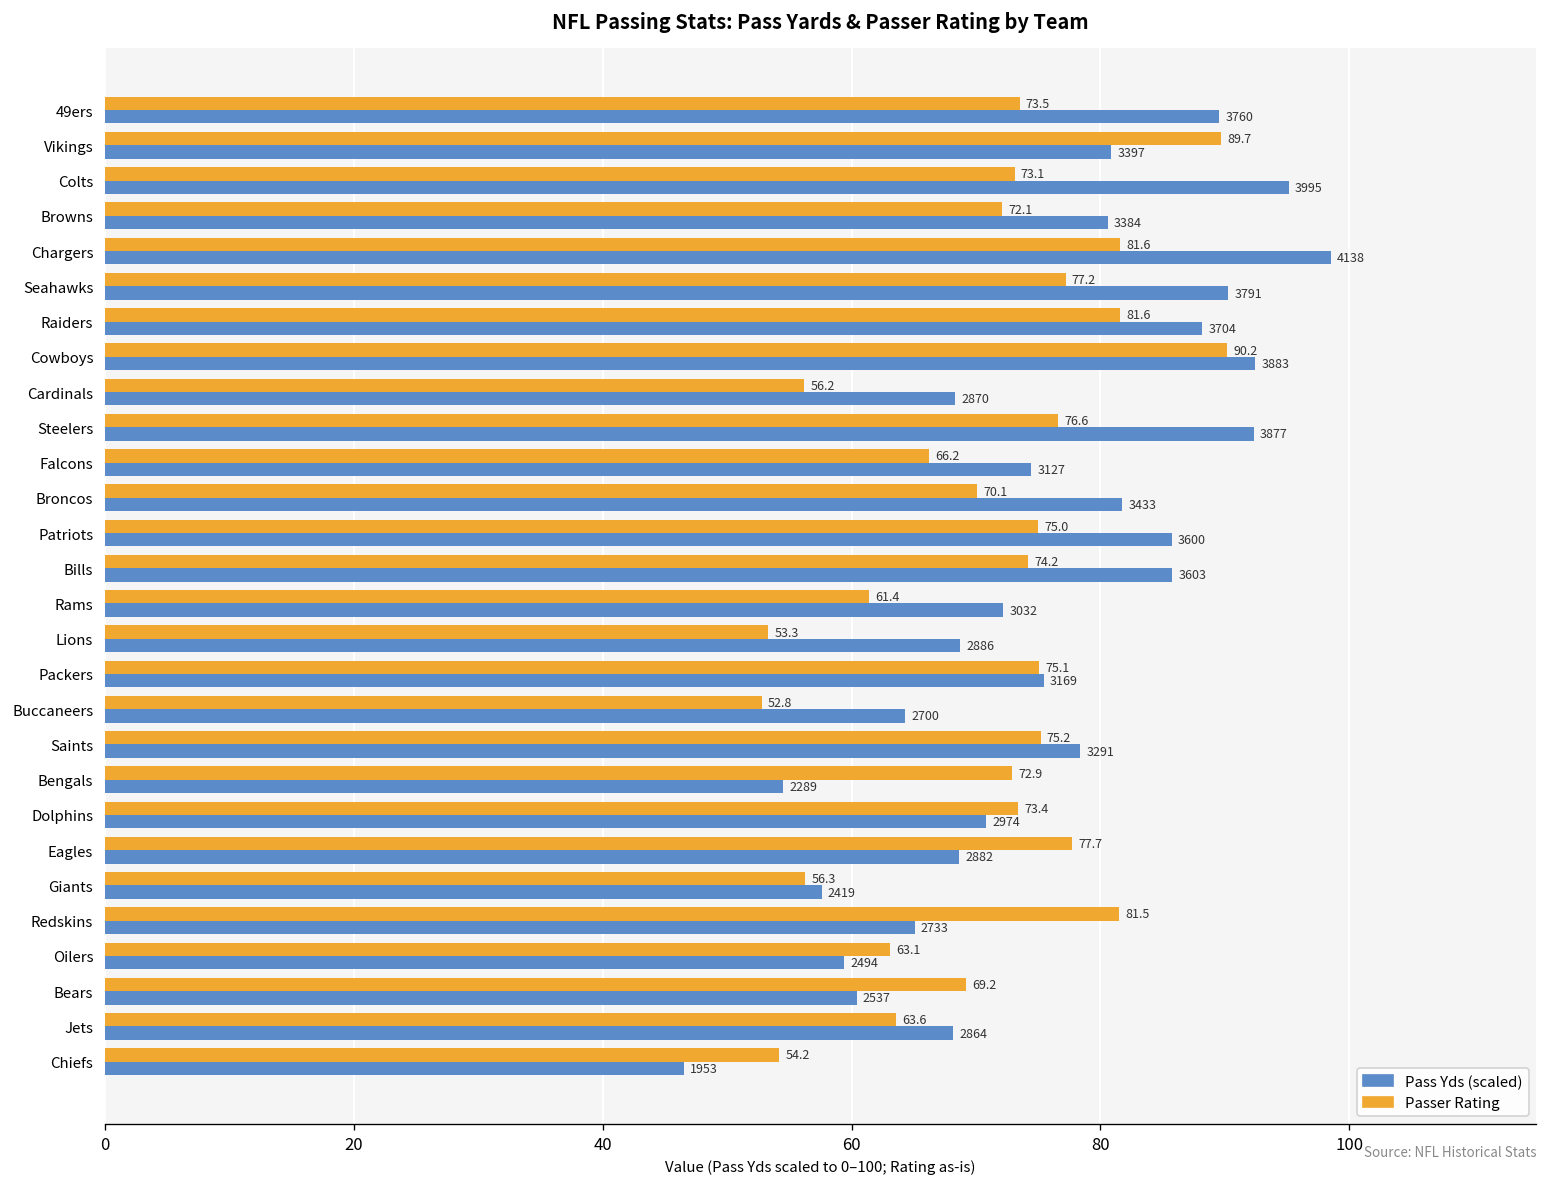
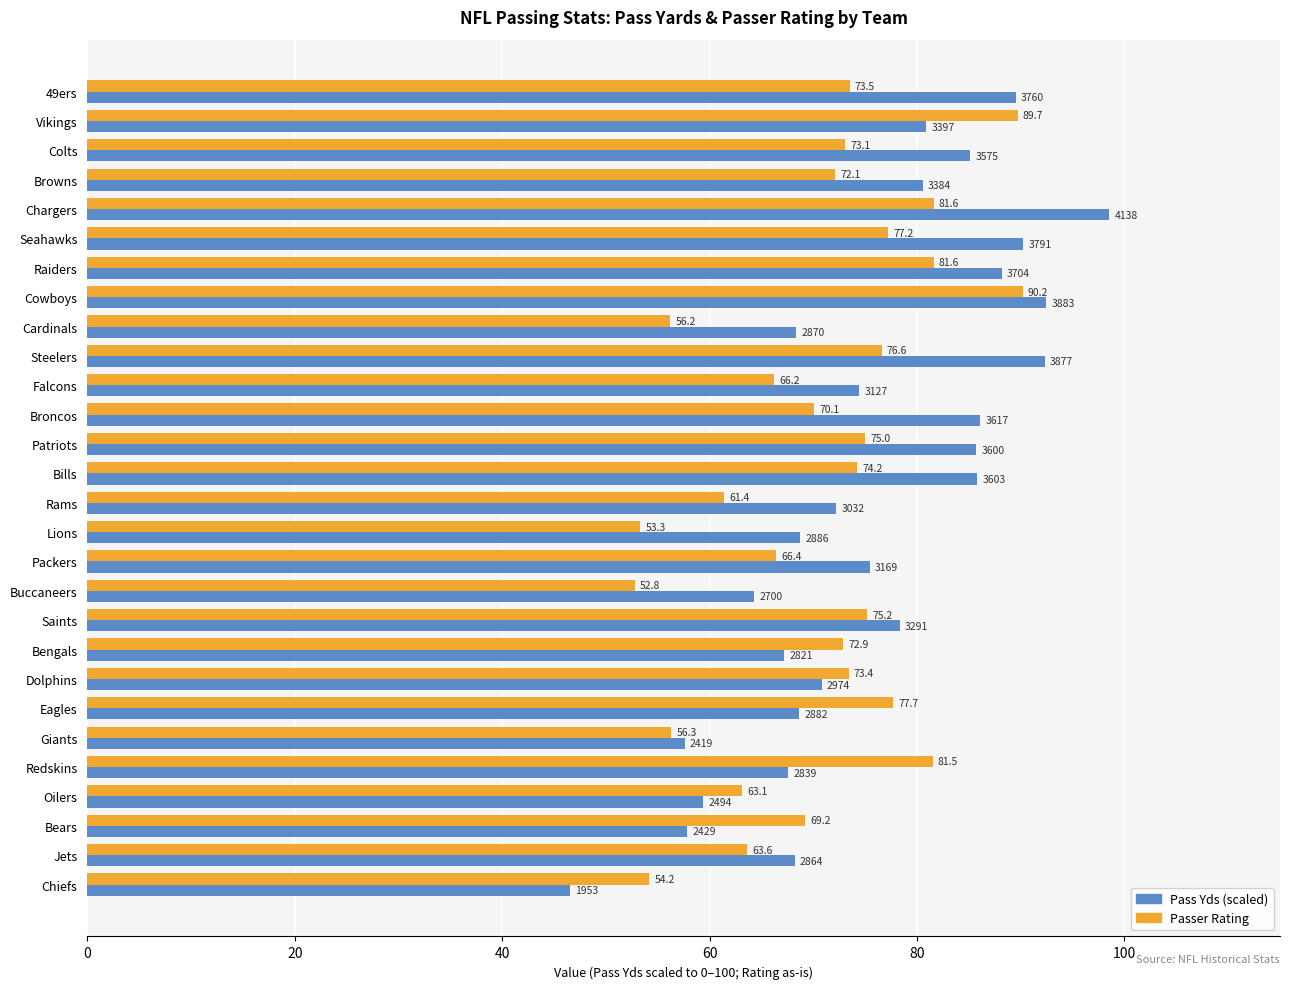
Pass Yds (scaled), Colts: 3995 -> 3575
Pass Yds (scaled), Broncos: 3433 -> 3617
Passer Rating, Packers: 75.1 -> 66.4
Pass Yds (scaled), Bengals: 2289 -> 2821
Pass Yds (scaled), Redskins: 2733 -> 2839
Pass Yds (scaled), Bears: 2537 -> 2429
